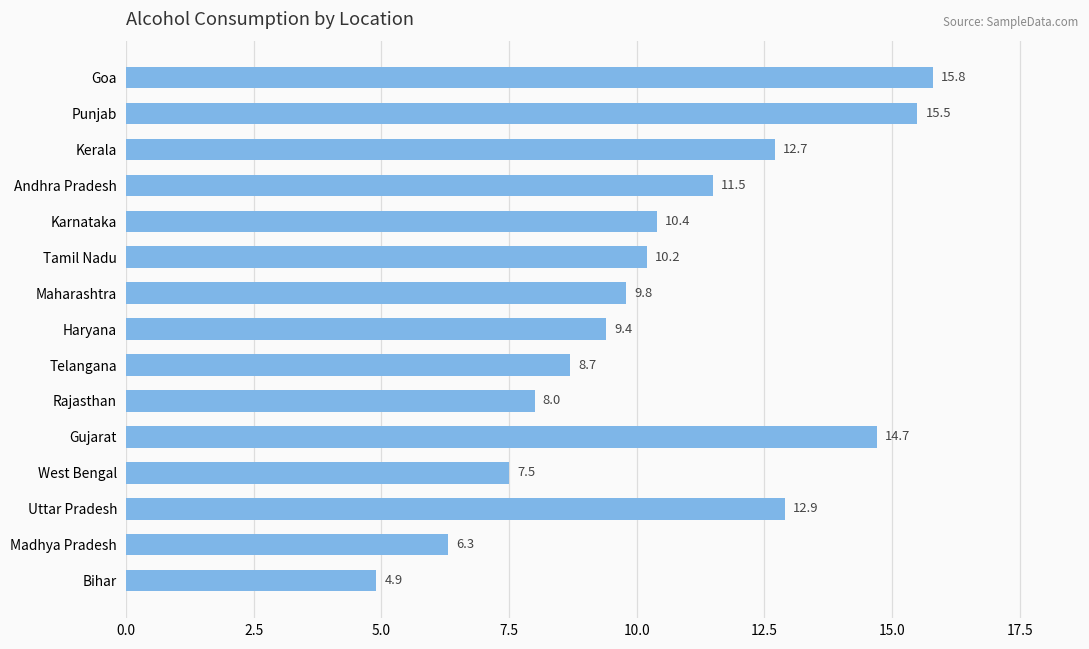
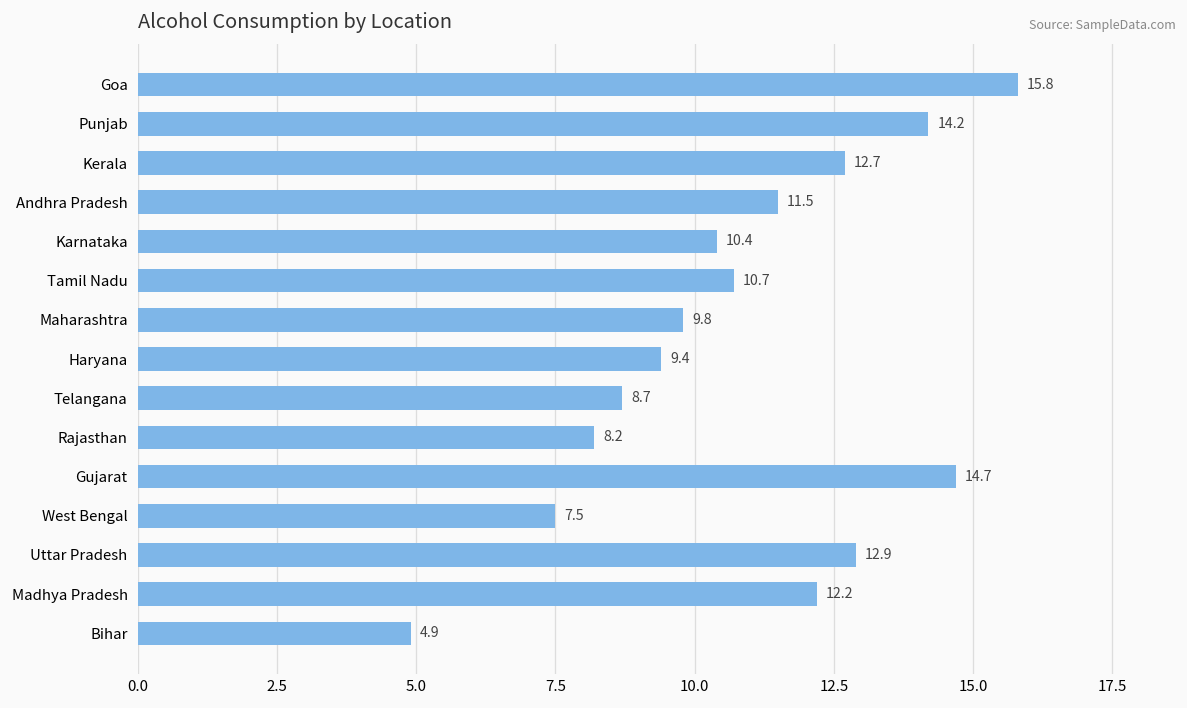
Punjab: 15.5 -> 14.2
Tamil Nadu: 10.2 -> 10.7
Rajasthan: 8.0 -> 8.2
Madhya Pradesh: 6.3 -> 12.2
